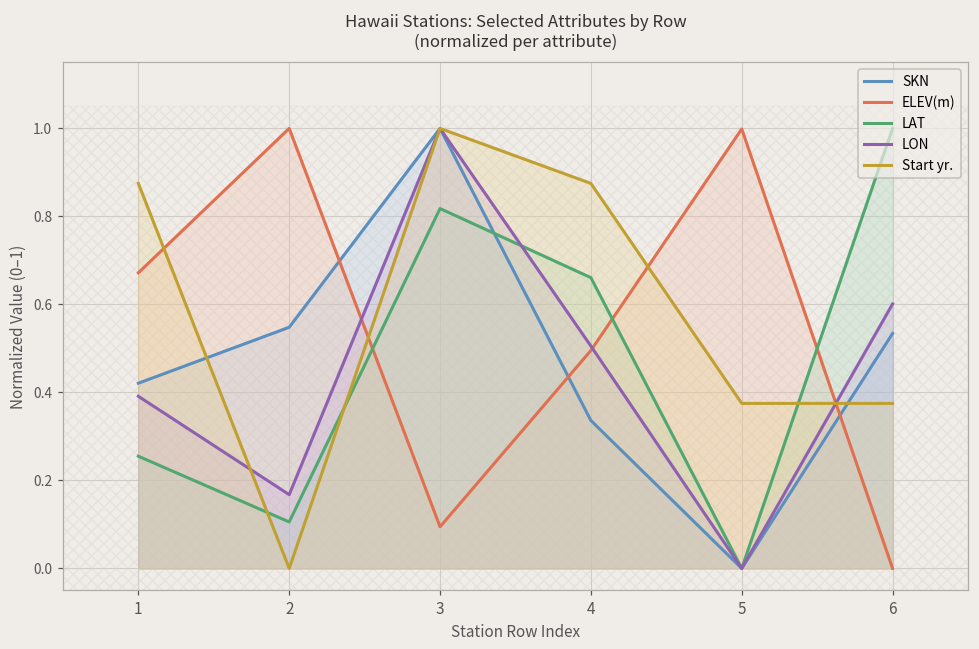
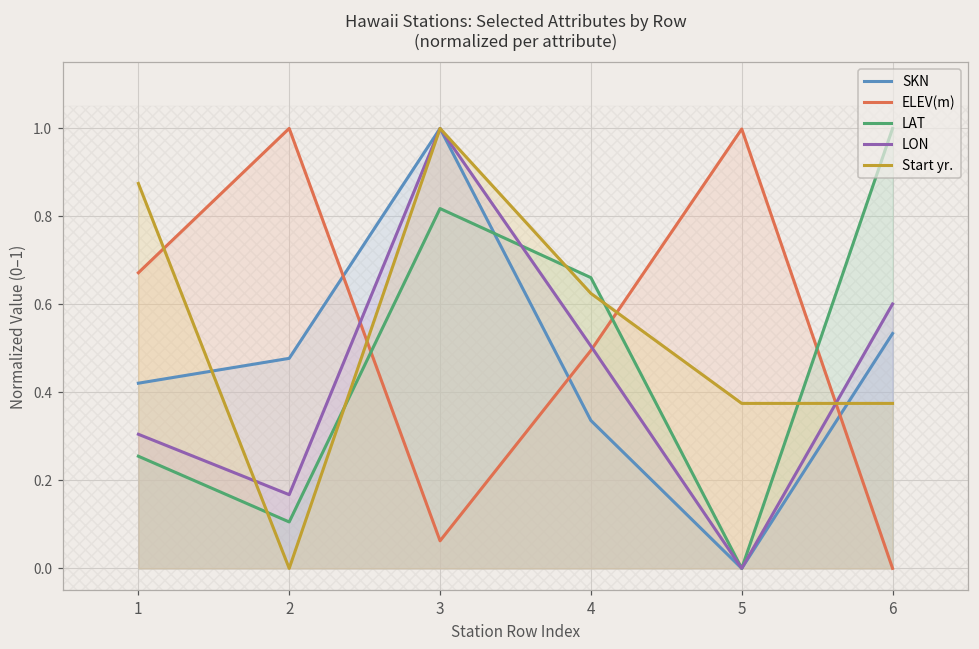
LON, 1: 0.39 -> 0.30
SKN, 2: 0.55 -> 0.48
ELEV(m), 3: 0.09 -> 0.06
Start yr., 4: 0.88 -> 0.63
